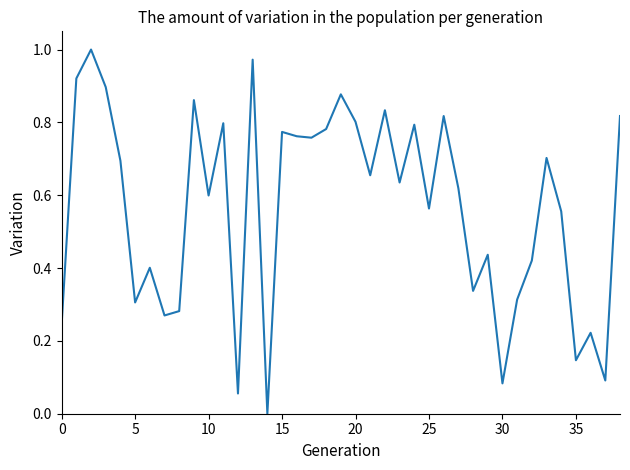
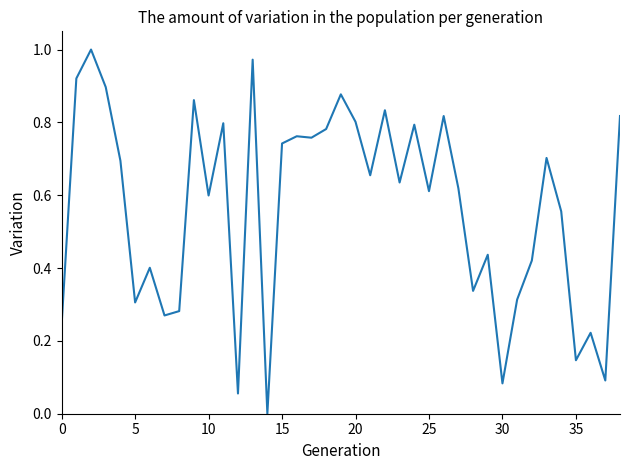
15: 0.77 -> 0.74
25: 0.56 -> 0.61
